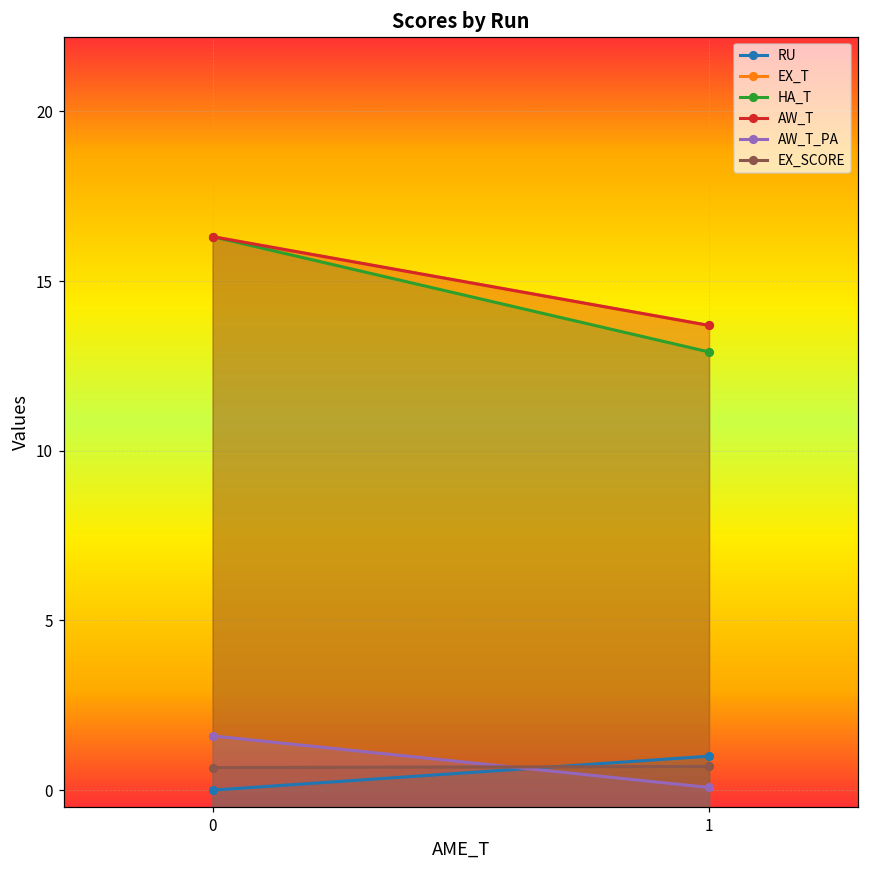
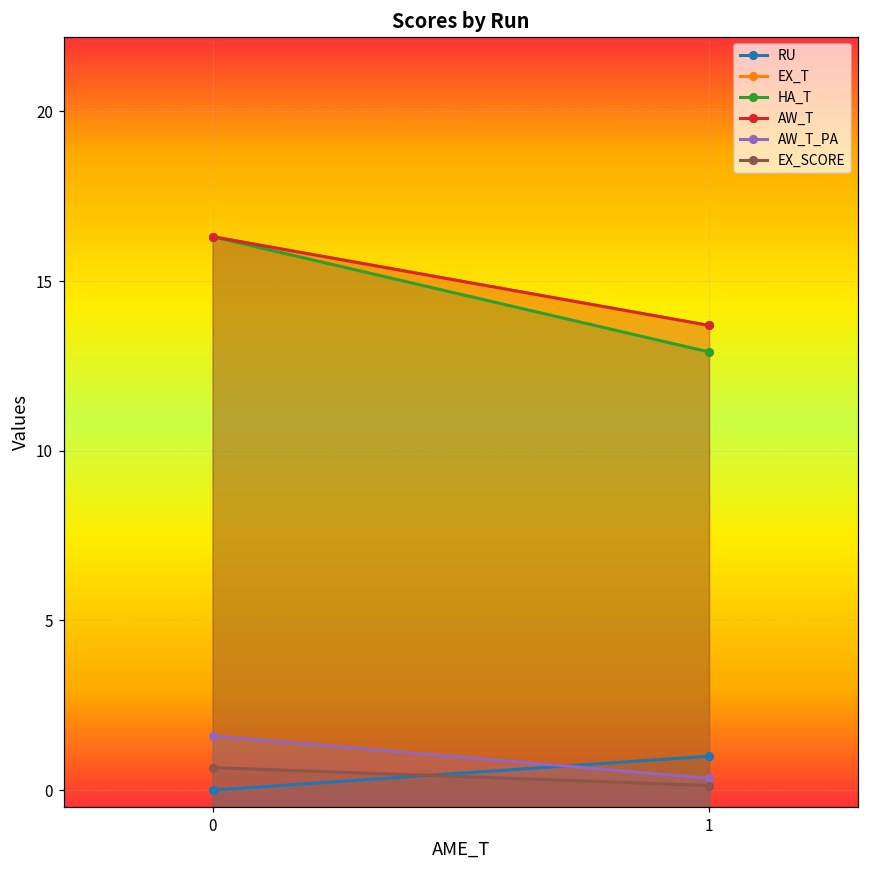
AW_T_PA, 1: 0.1 -> 0.4
EX_SCORE, 1: 0.7 -> 0.1
